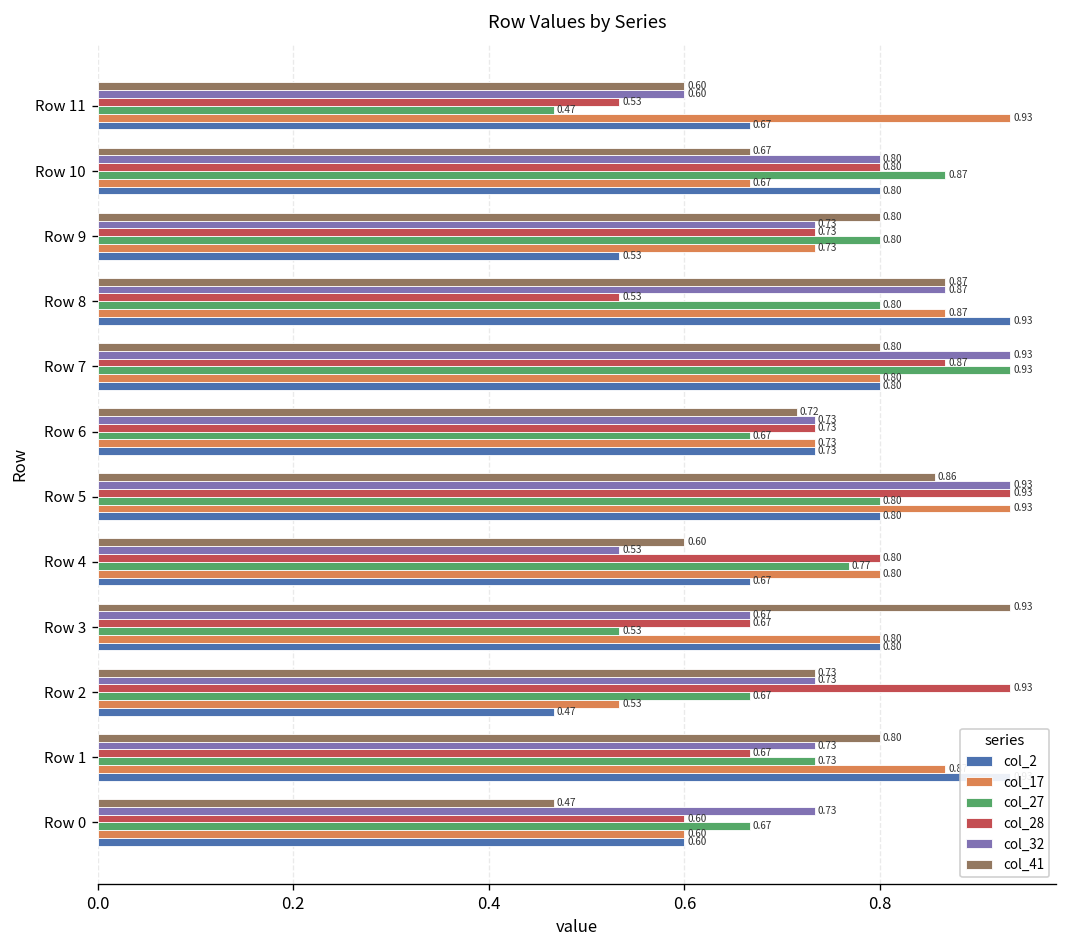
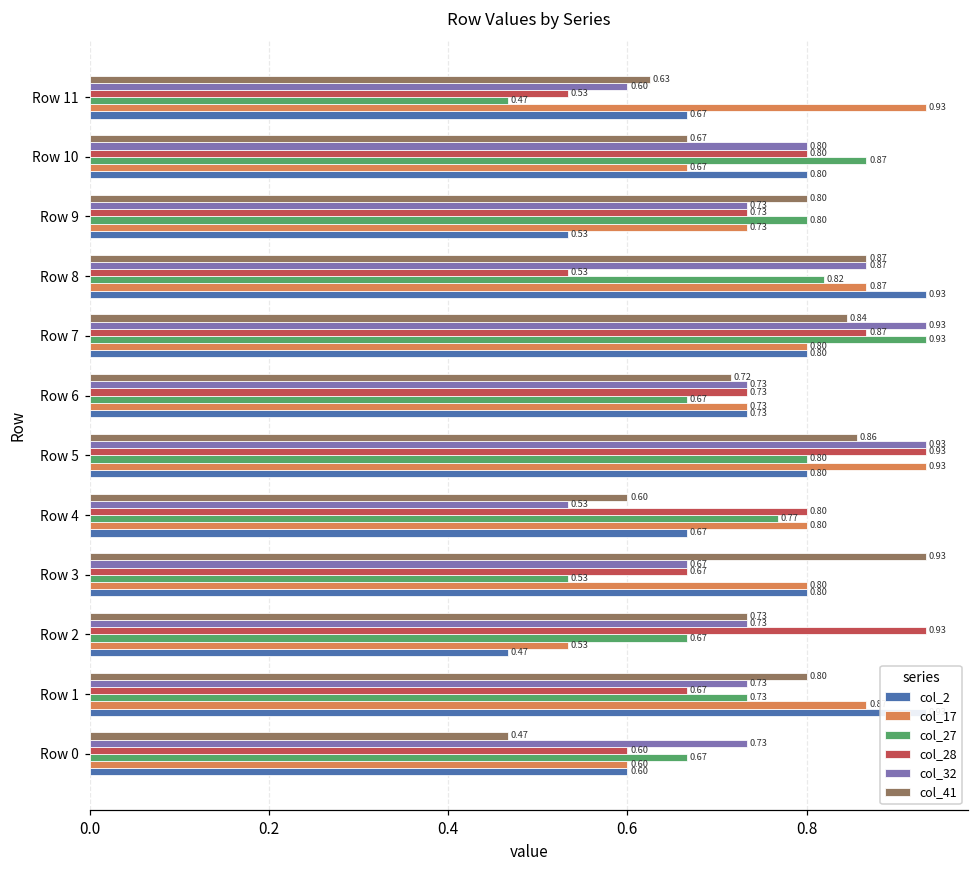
col_41, Row 11: 0.60 -> 0.63
col_27, Row 8: 0.80 -> 0.82
col_41, Row 7: 0.80 -> 0.84
